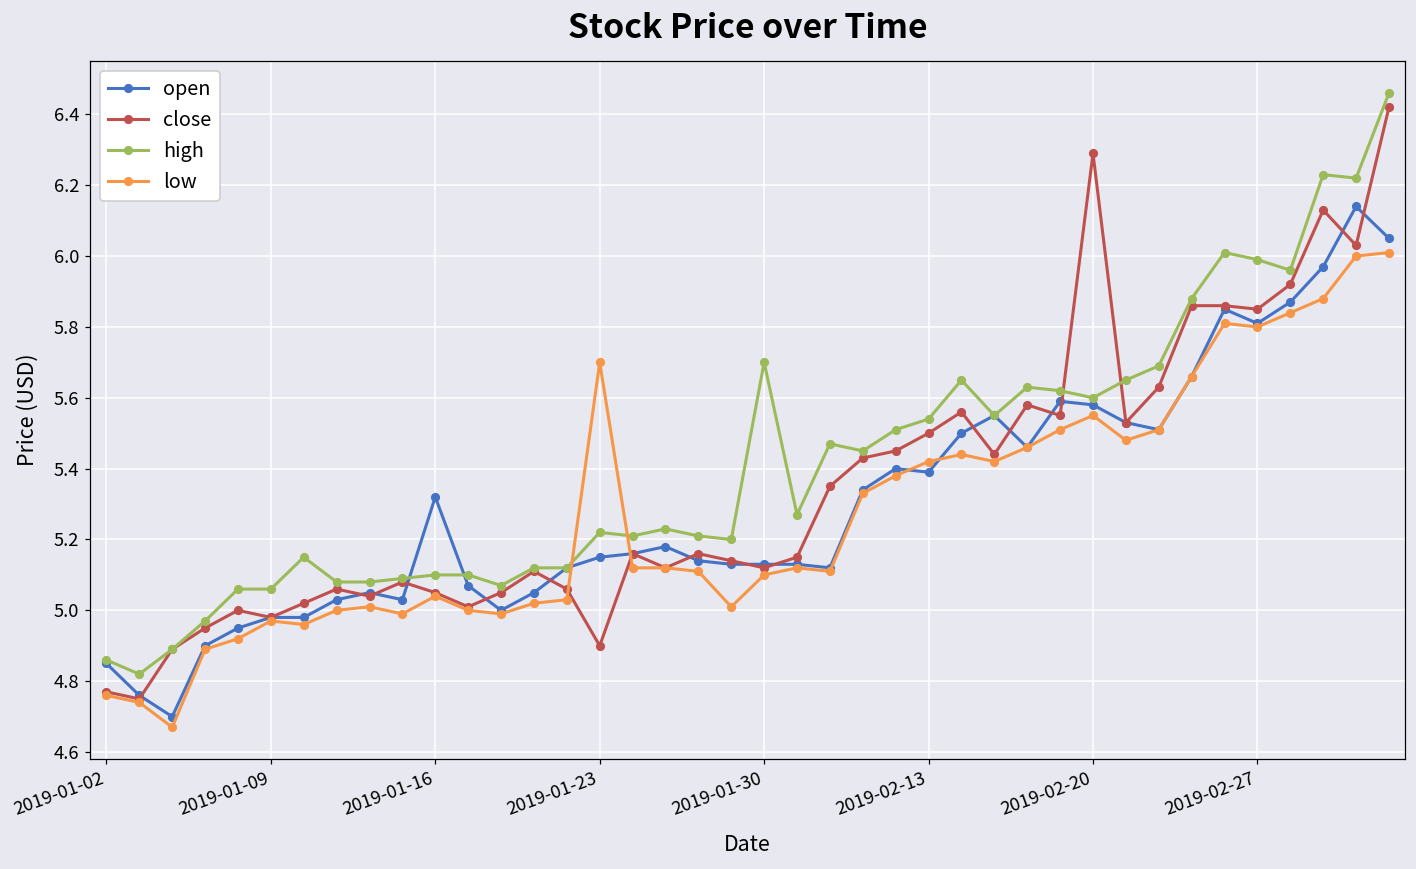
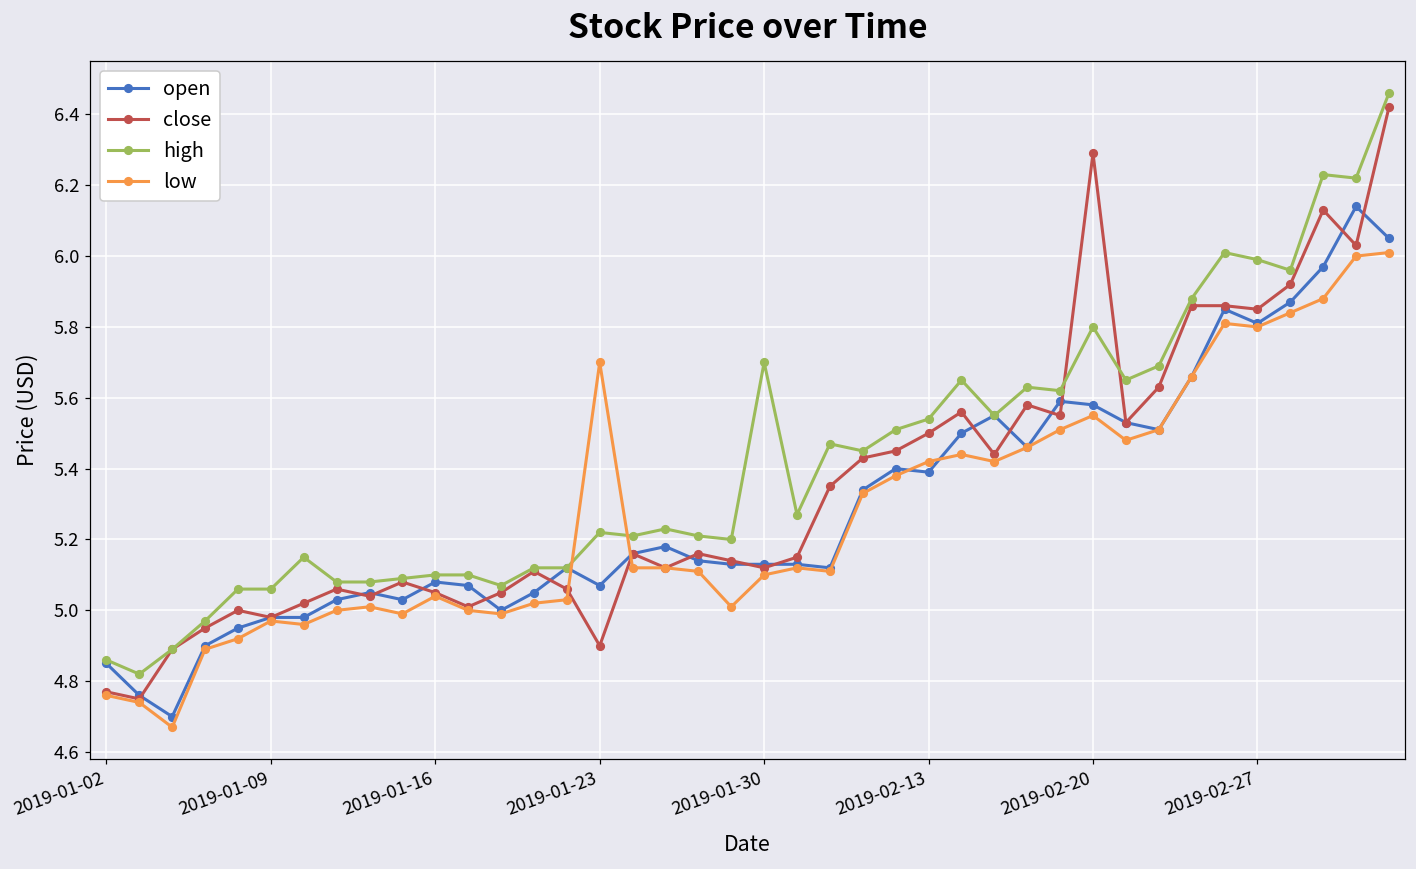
open, 2019-01-16: 5.32 -> 5.08
open, 2019-01-23: 5.15 -> 5.07
high, 2019-02-20: 5.6 -> 5.8
